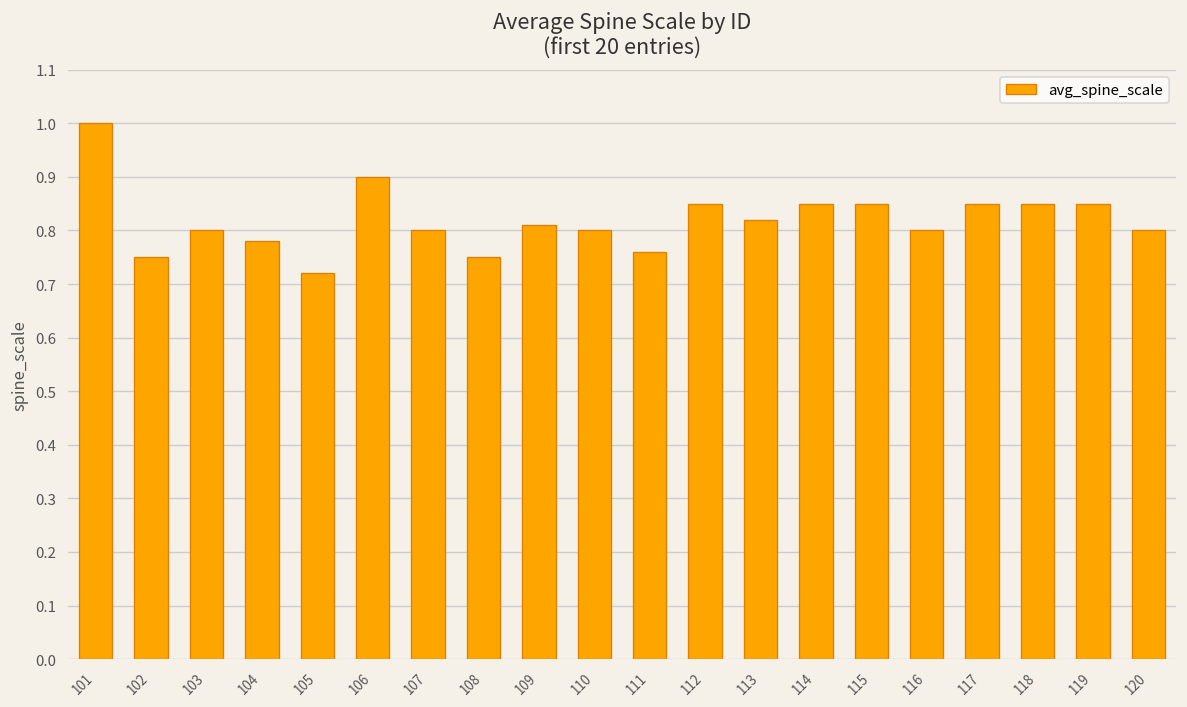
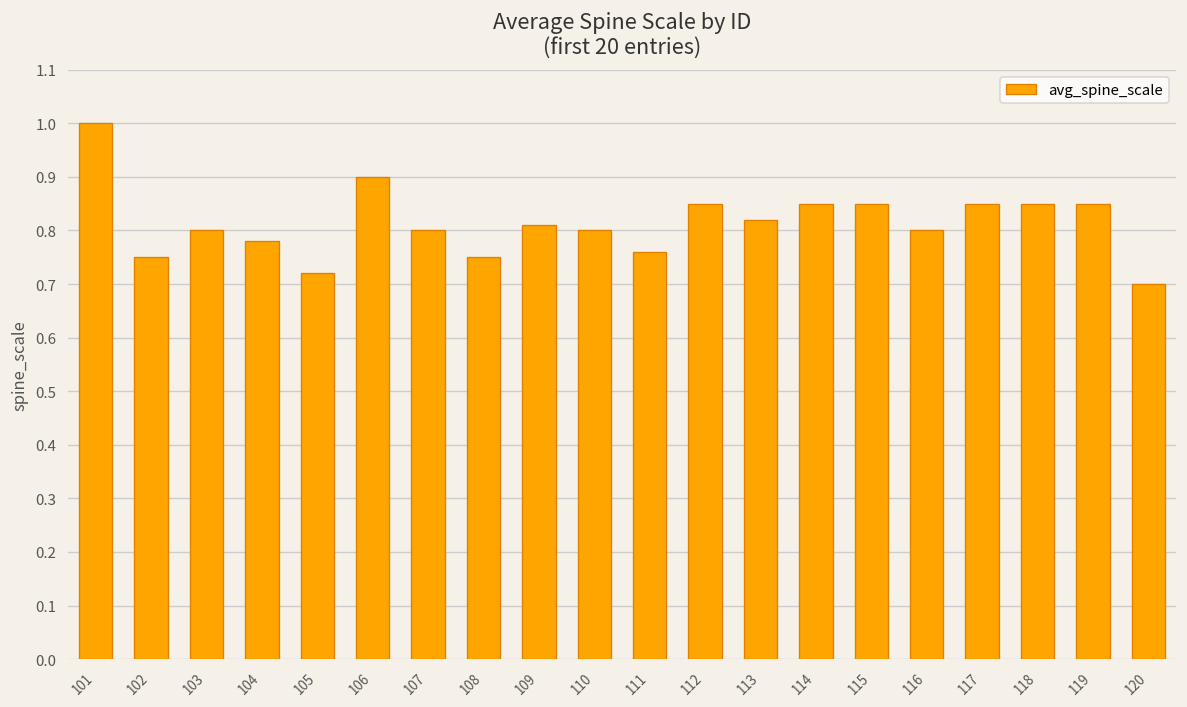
120: 0.8 -> 0.7
